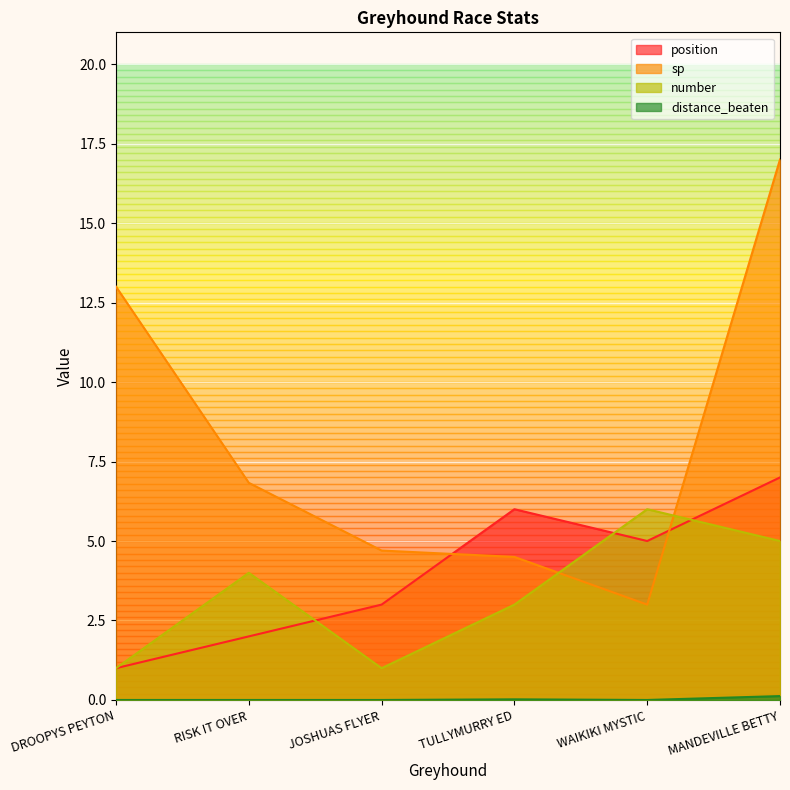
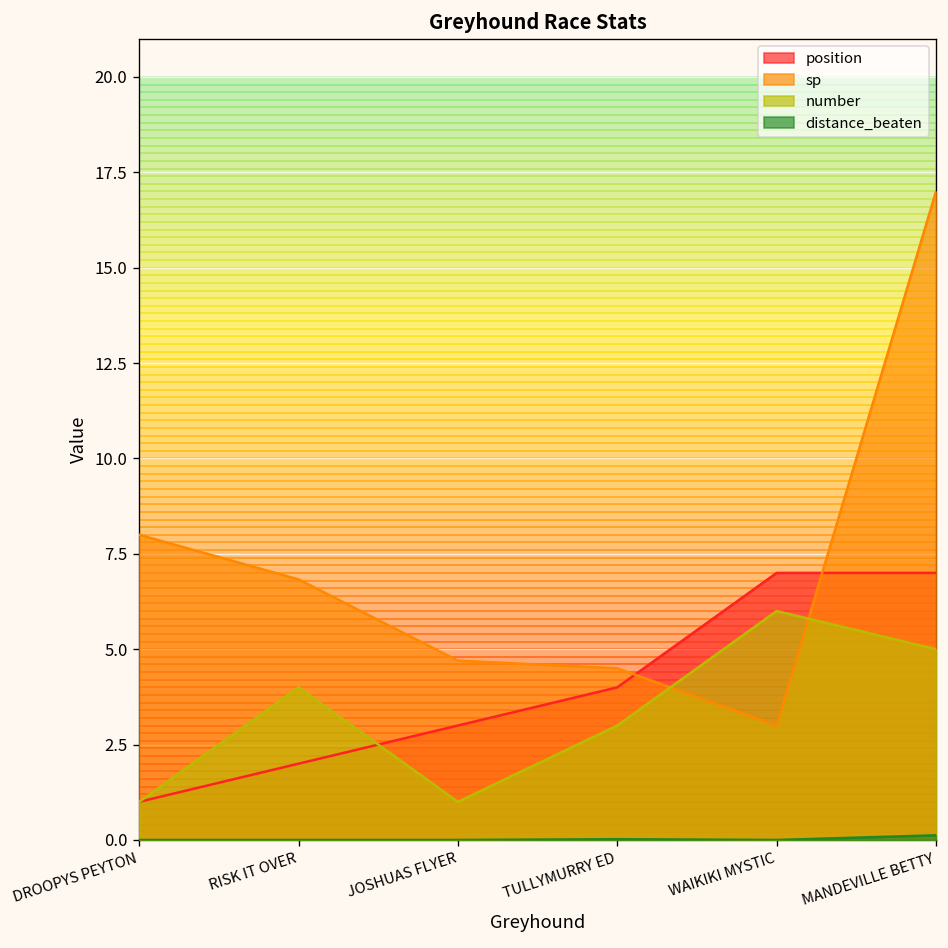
sp, DROOPYS PEYTON: 13 -> 8
position, TULLYMURRY ED: 6 -> 4
position, WAIKIKI MYSTIC: 5 -> 7
